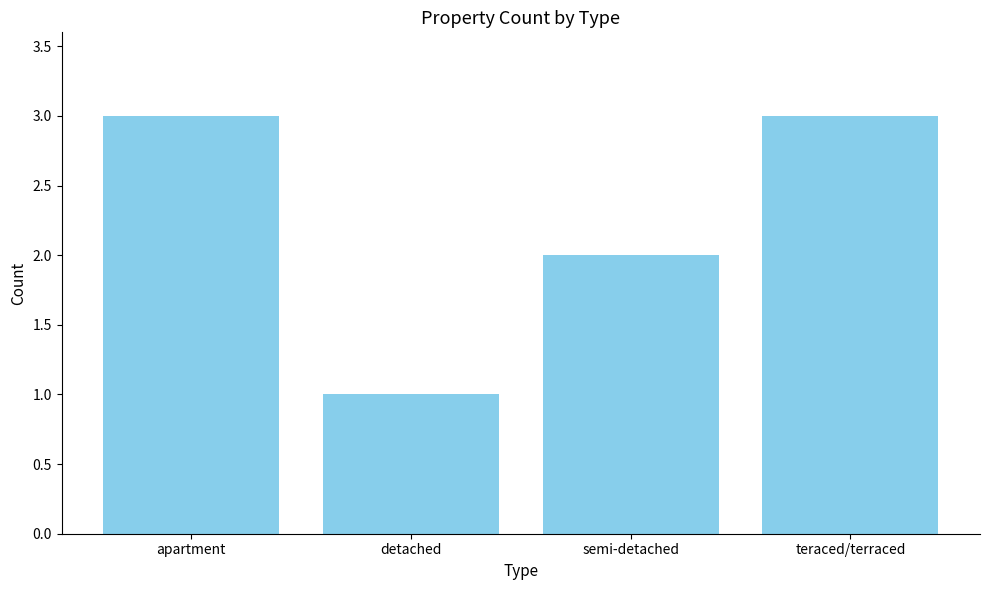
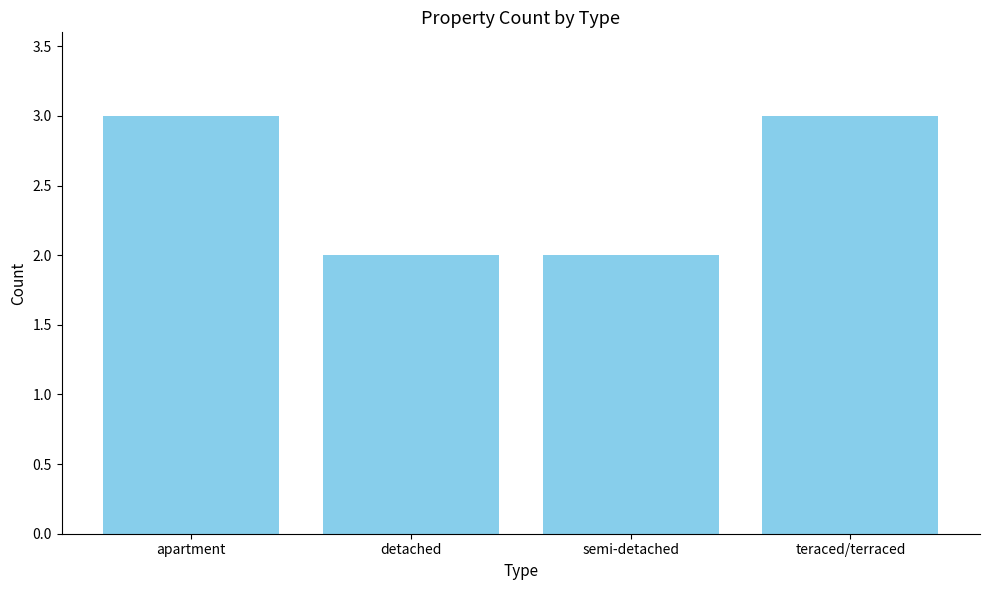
detached: 1 -> 2
